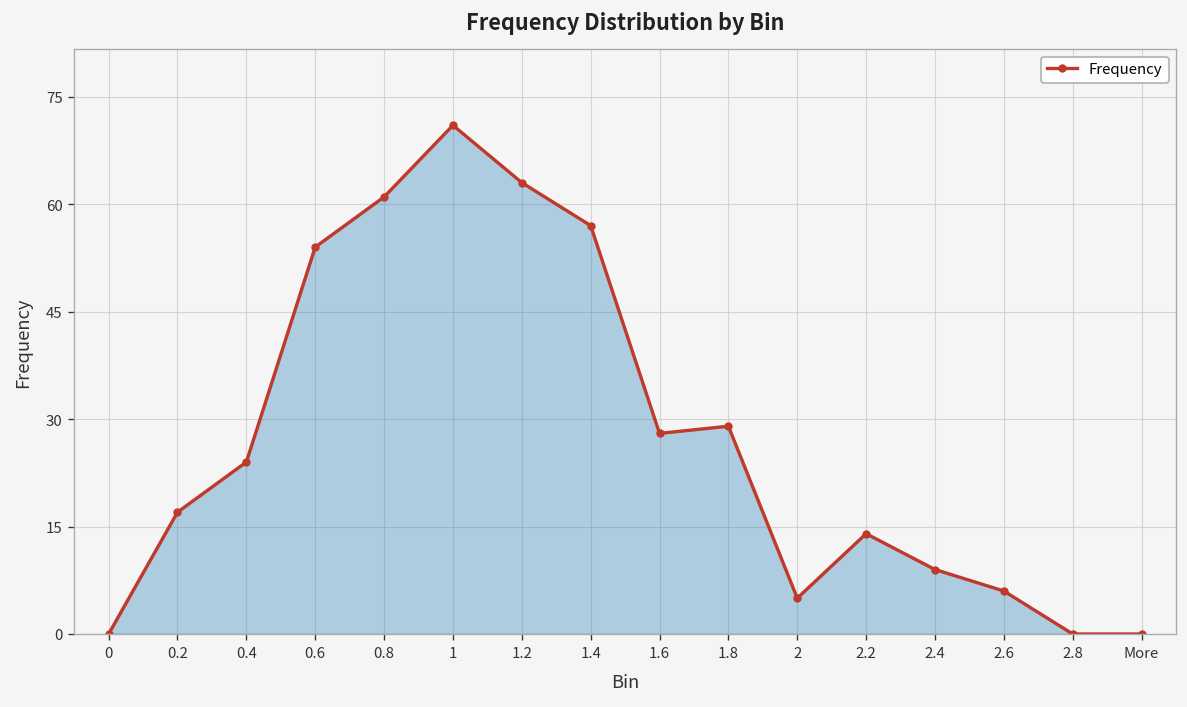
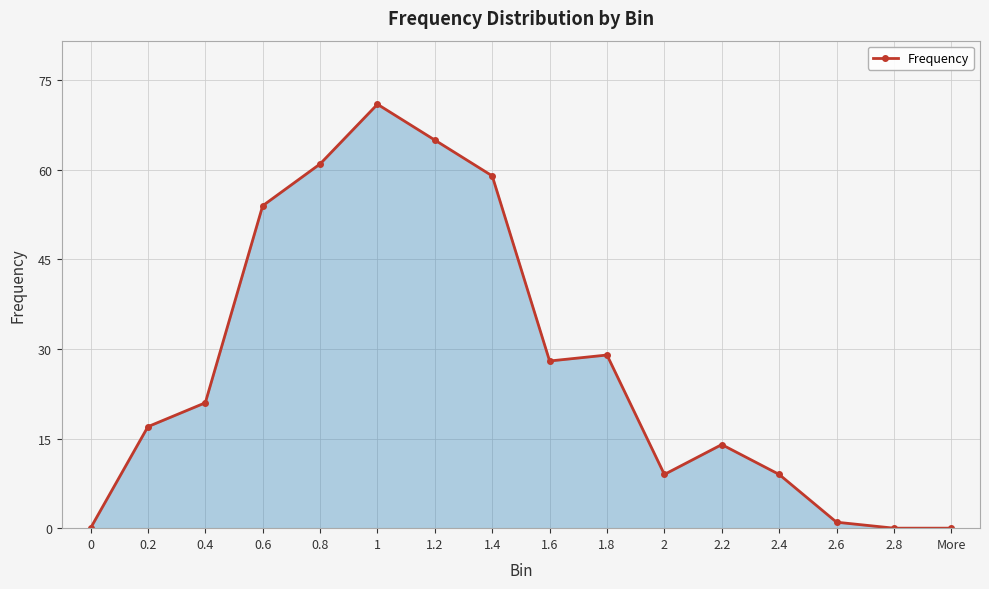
0.4: 24 -> 21
1.2: 63 -> 65
1.4: 57 -> 59
2: 5 -> 9
2.6: 6 -> 1
